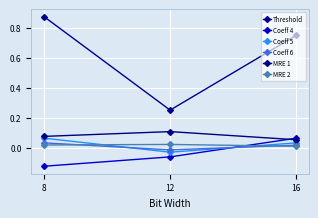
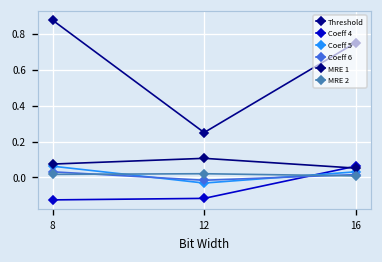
Coeff 4, 12: -0.06 -> -0.12
